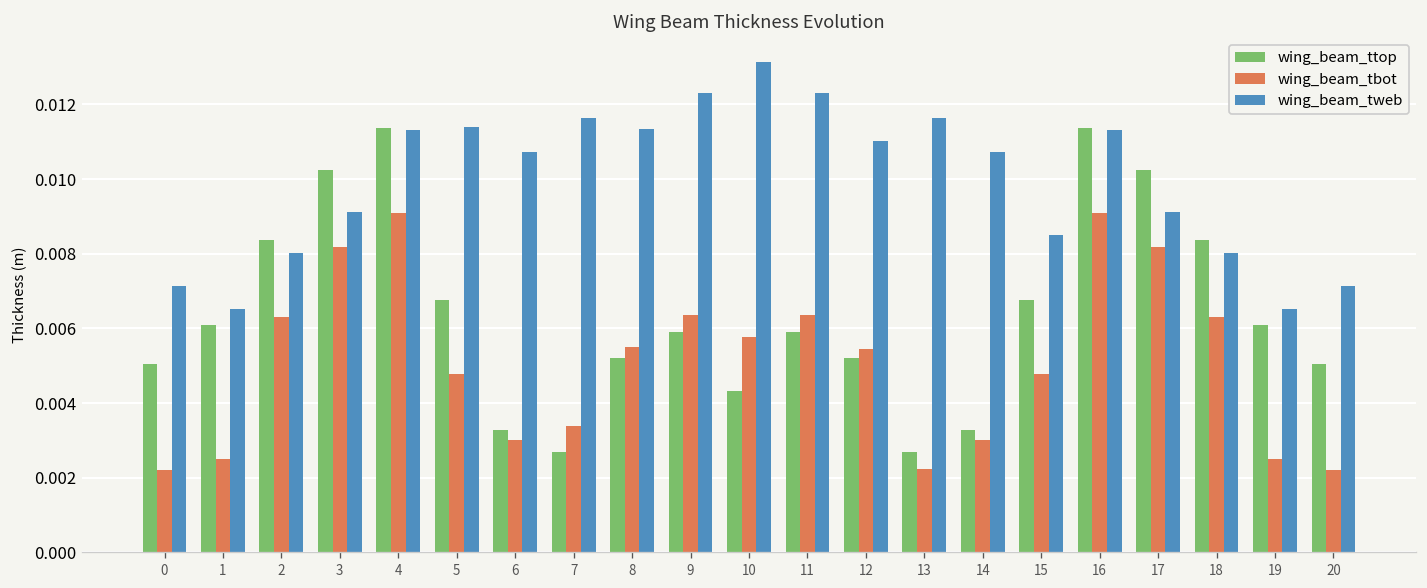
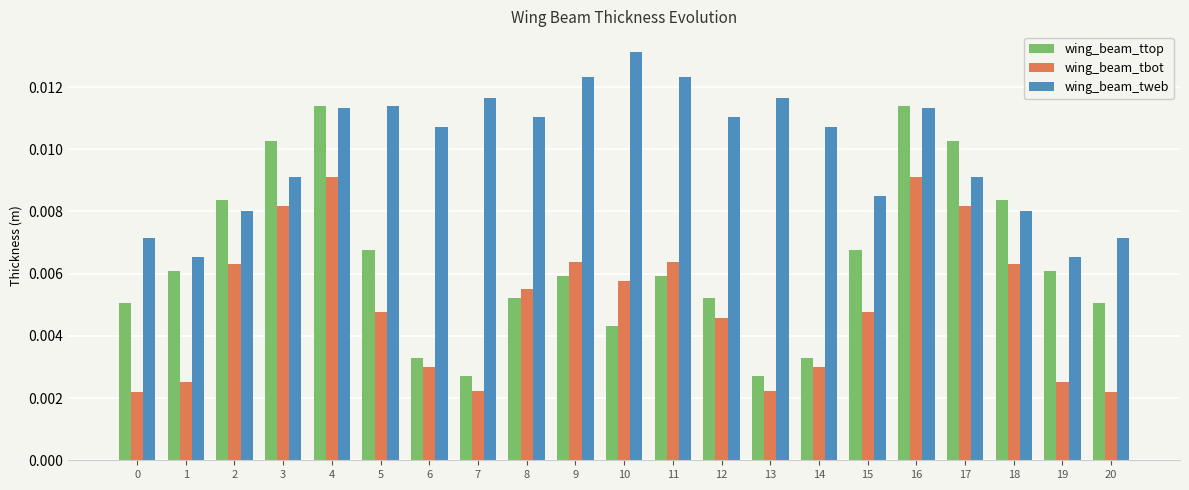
wing_beam_tbot, 7: 0.0034 -> 0.0022
wing_beam_tweb, 8: 0.0113 -> 0.0110
wing_beam_tbot, 12: 0.0055 -> 0.0046
